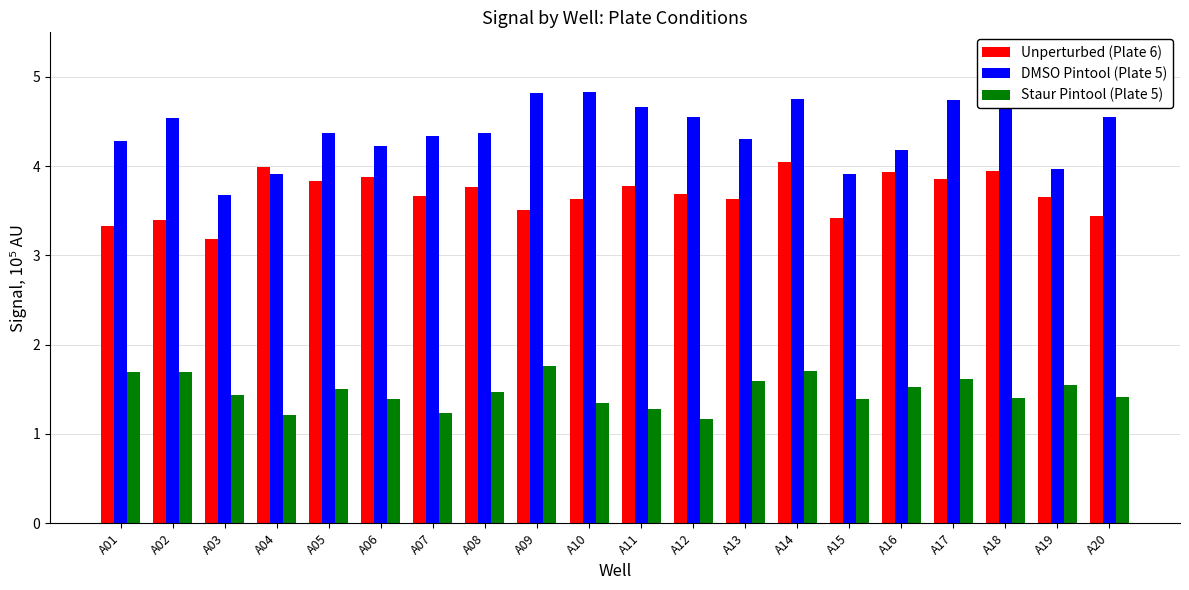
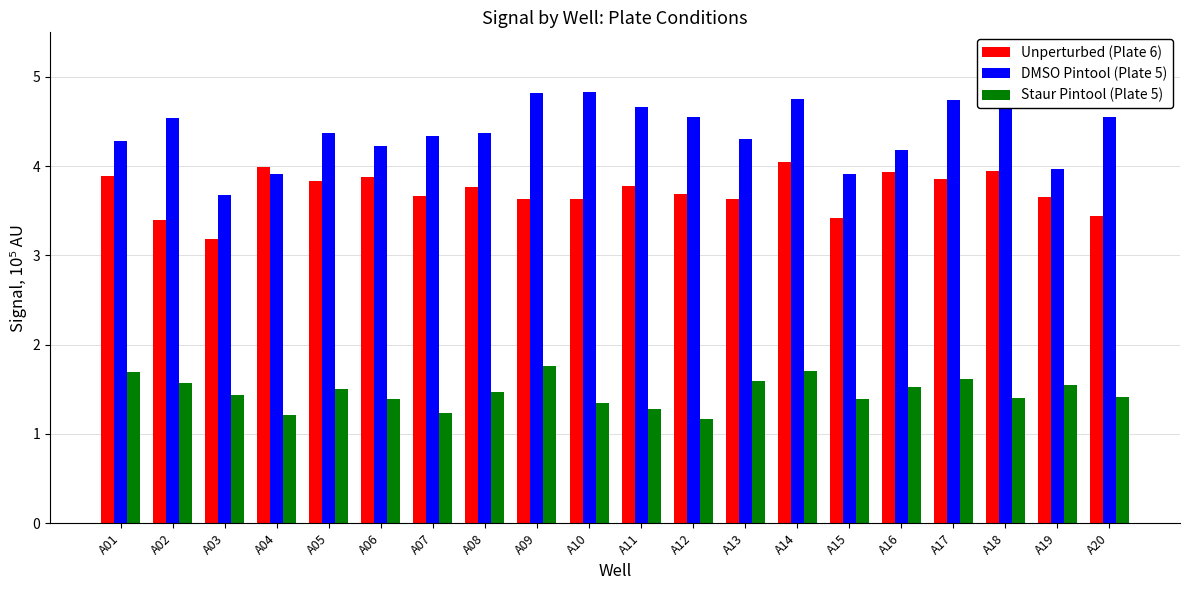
Unperturbed (Plate 6), A01: 3.3 -> 3.9
Staur Pintool (Plate 5), A02: 1.7 -> 1.6
Unperturbed (Plate 6), A09: 3.5 -> 3.6
